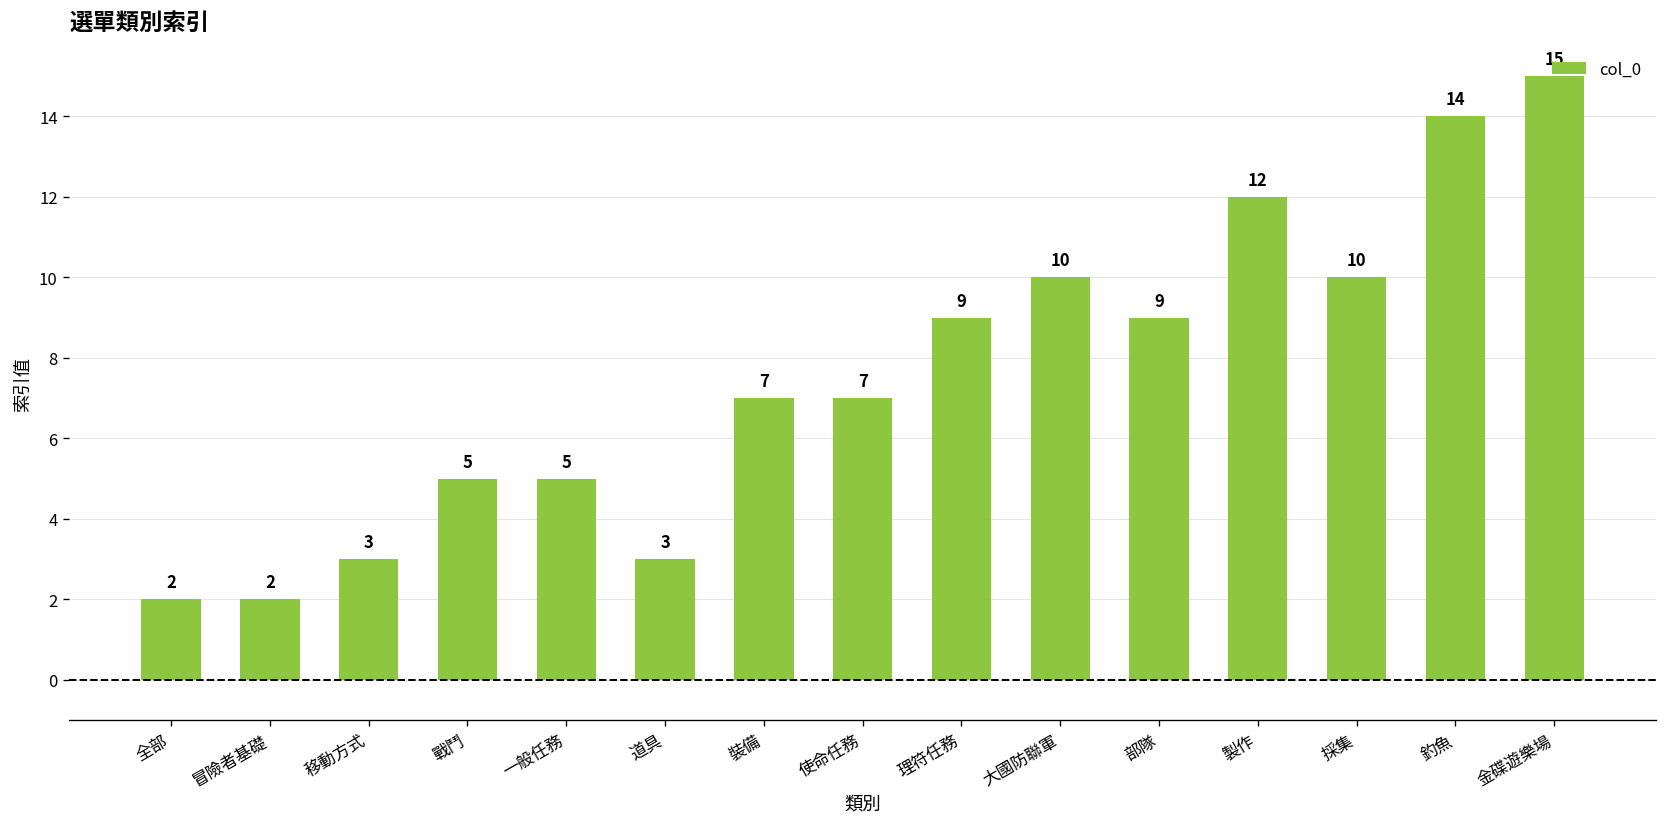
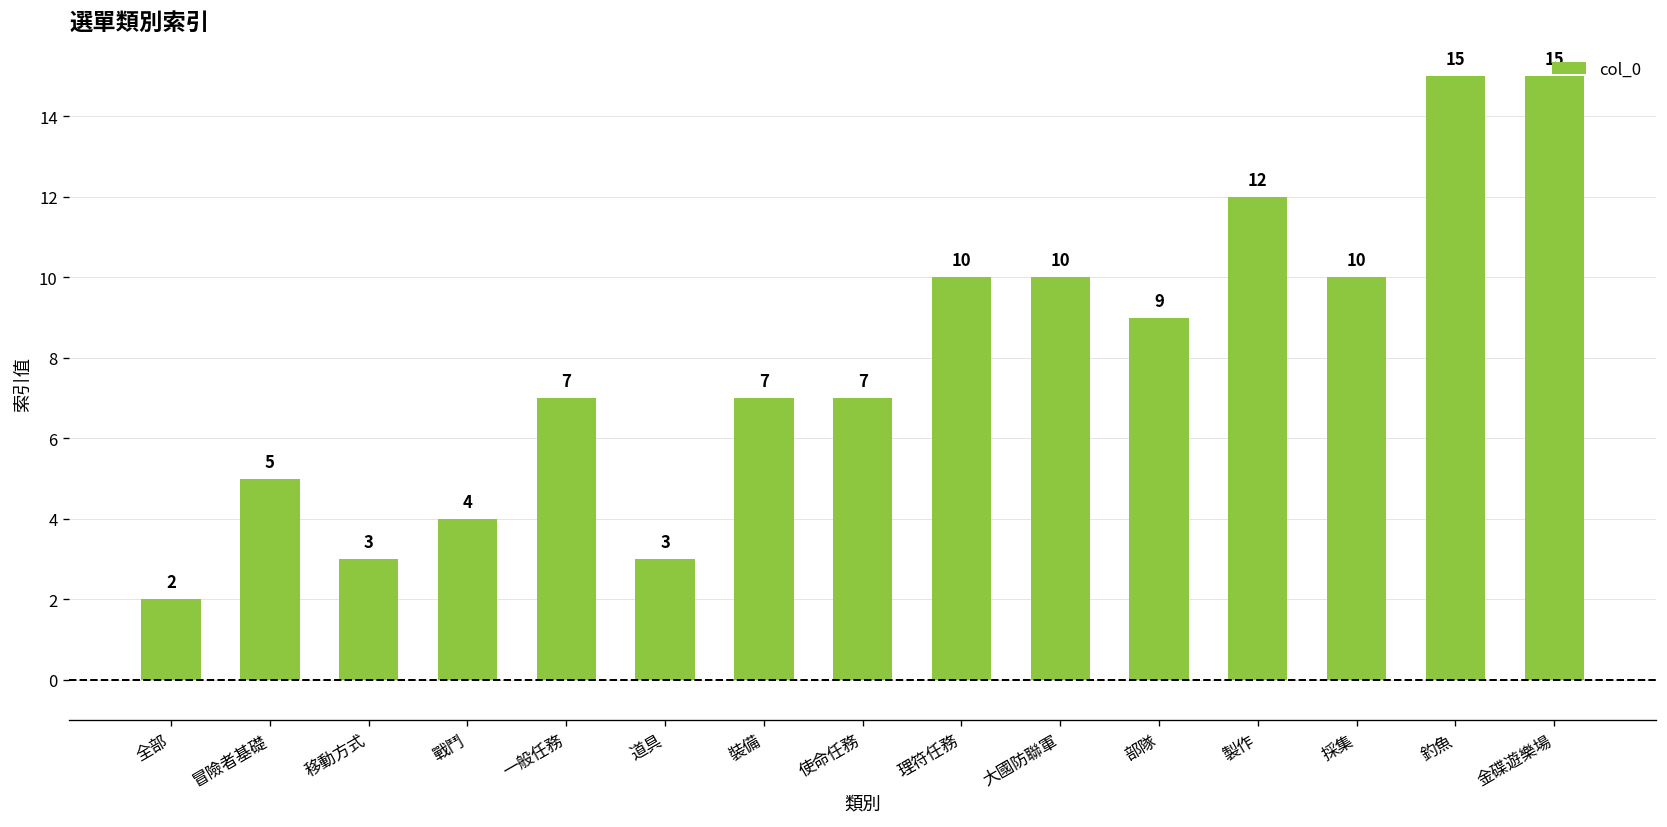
冒險者基礎: 2 -> 5
戰鬥: 5 -> 4
一般任務: 5 -> 7
理符任務: 9 -> 10
釣魚: 14 -> 15
